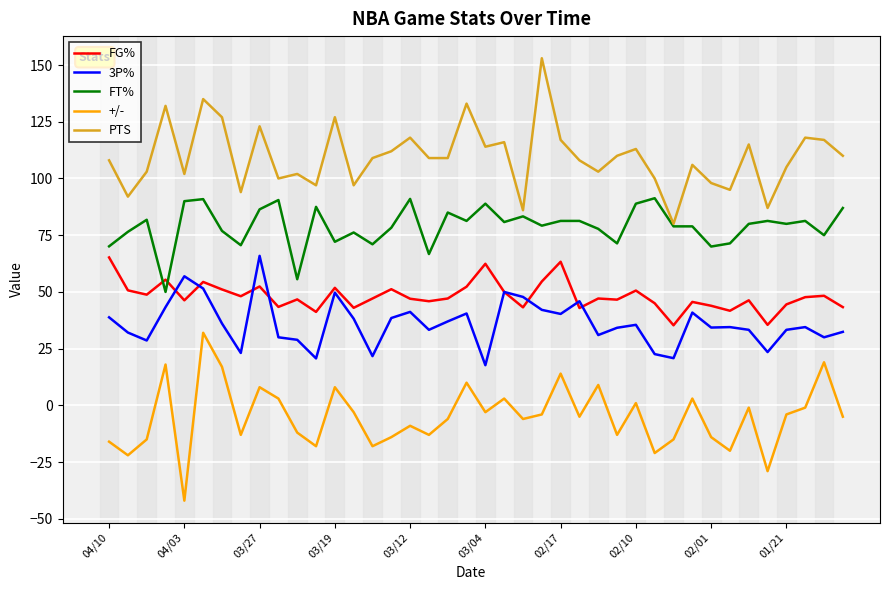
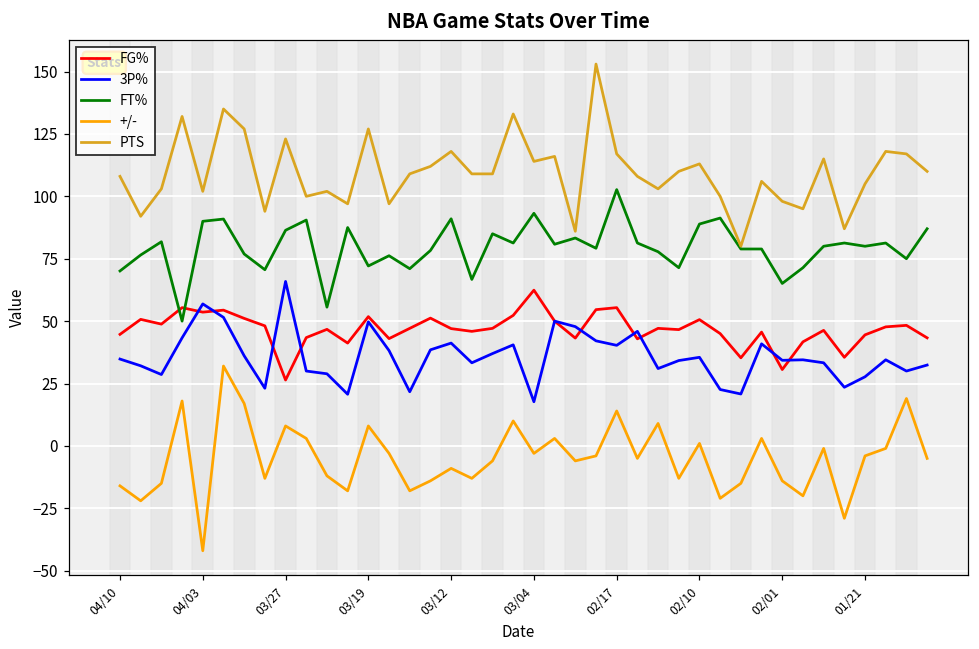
FG%, 04/10: 65 -> 45
3P%, 04/10: 39 -> 35
FG%, 04/03: 46 -> 54
FG%, 03/27: 52 -> 26
FT%, 03/04: 89 -> 93
FG%, 02/17: 63 -> 55
FT%, 02/17: 81 -> 103
FG%, 02/01: 44 -> 31
FT%, 02/01: 70 -> 65
3P%, 01/21: 33 -> 28
